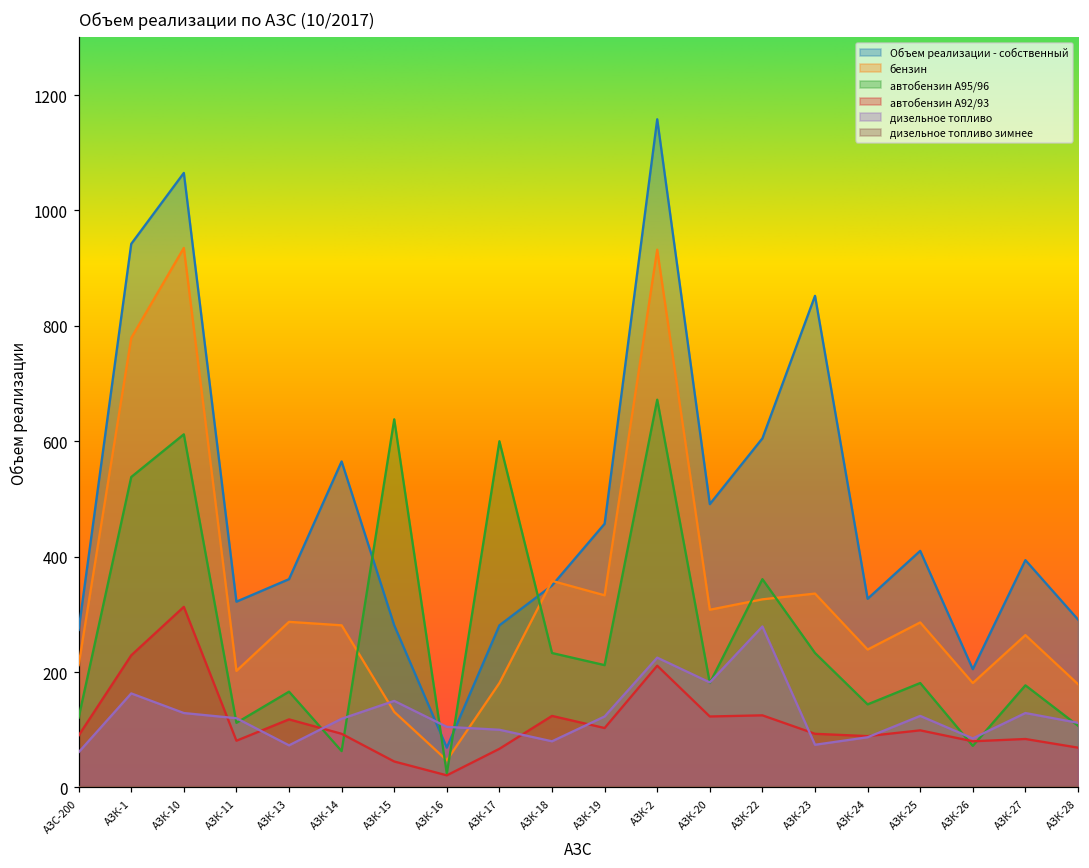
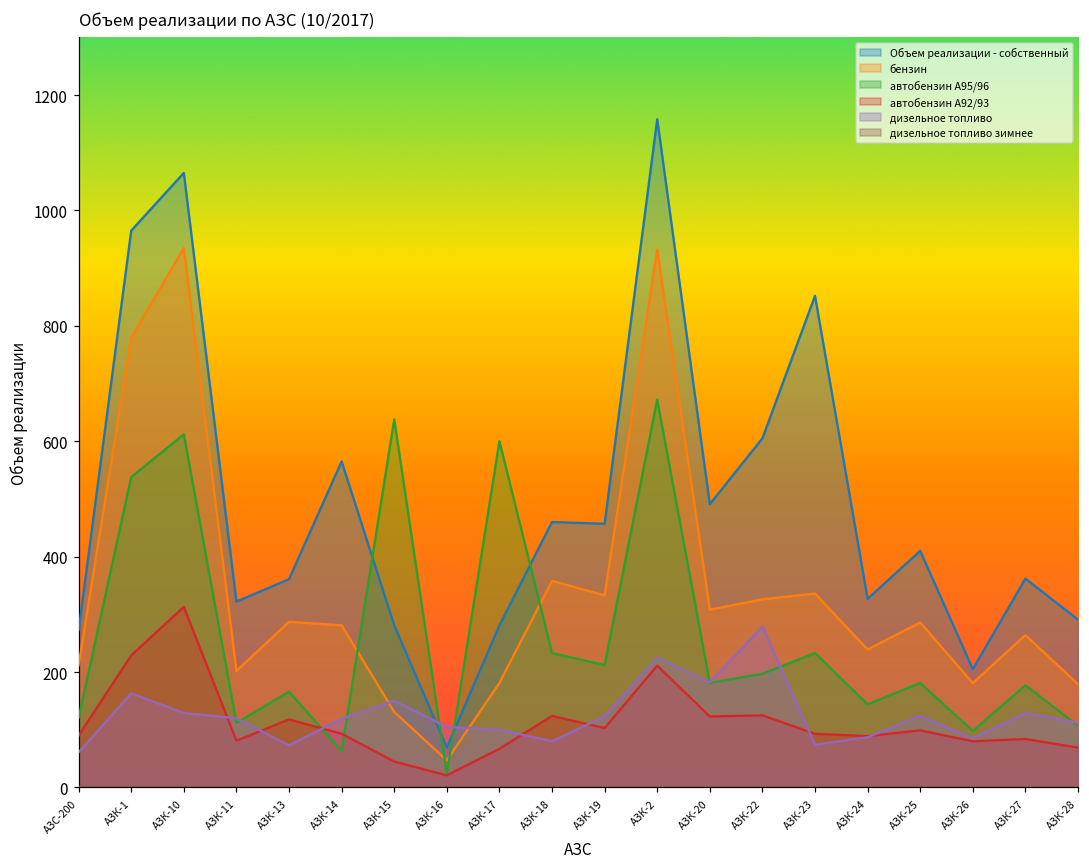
Объем реализации - собственный, АЗК-1: 940 -> 970
Объем реализации - собственный, АЗК-18: 350 -> 460
автобензин А95/96, АЗК-22: 360 -> 200
автобензин А95/96, АЗК-26: 70 -> 100
Объем реализации - собственный, АЗК-27: 390 -> 360
